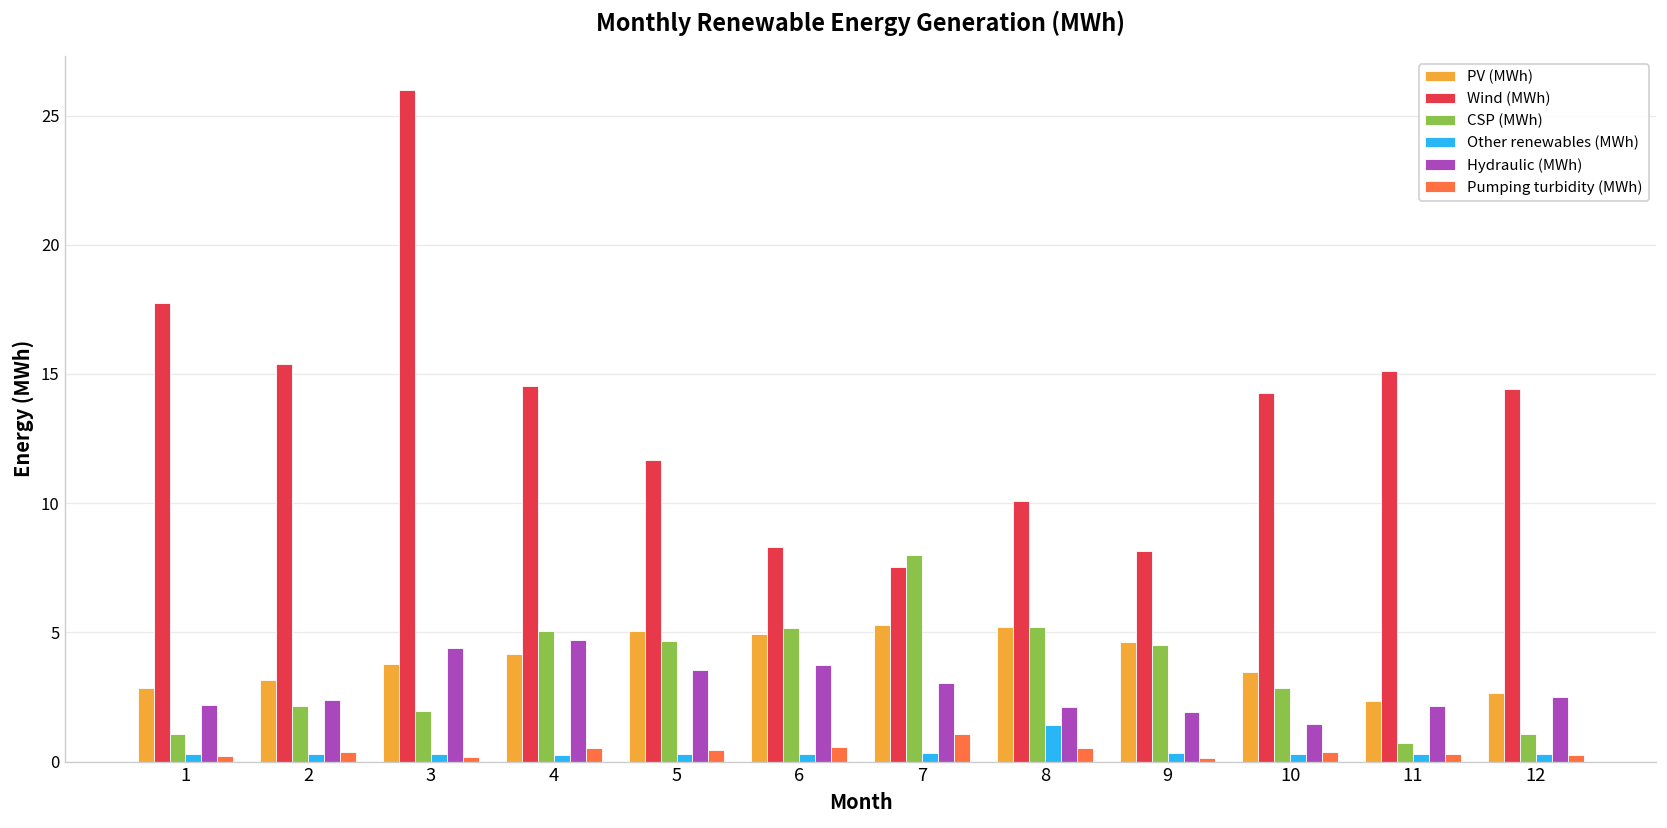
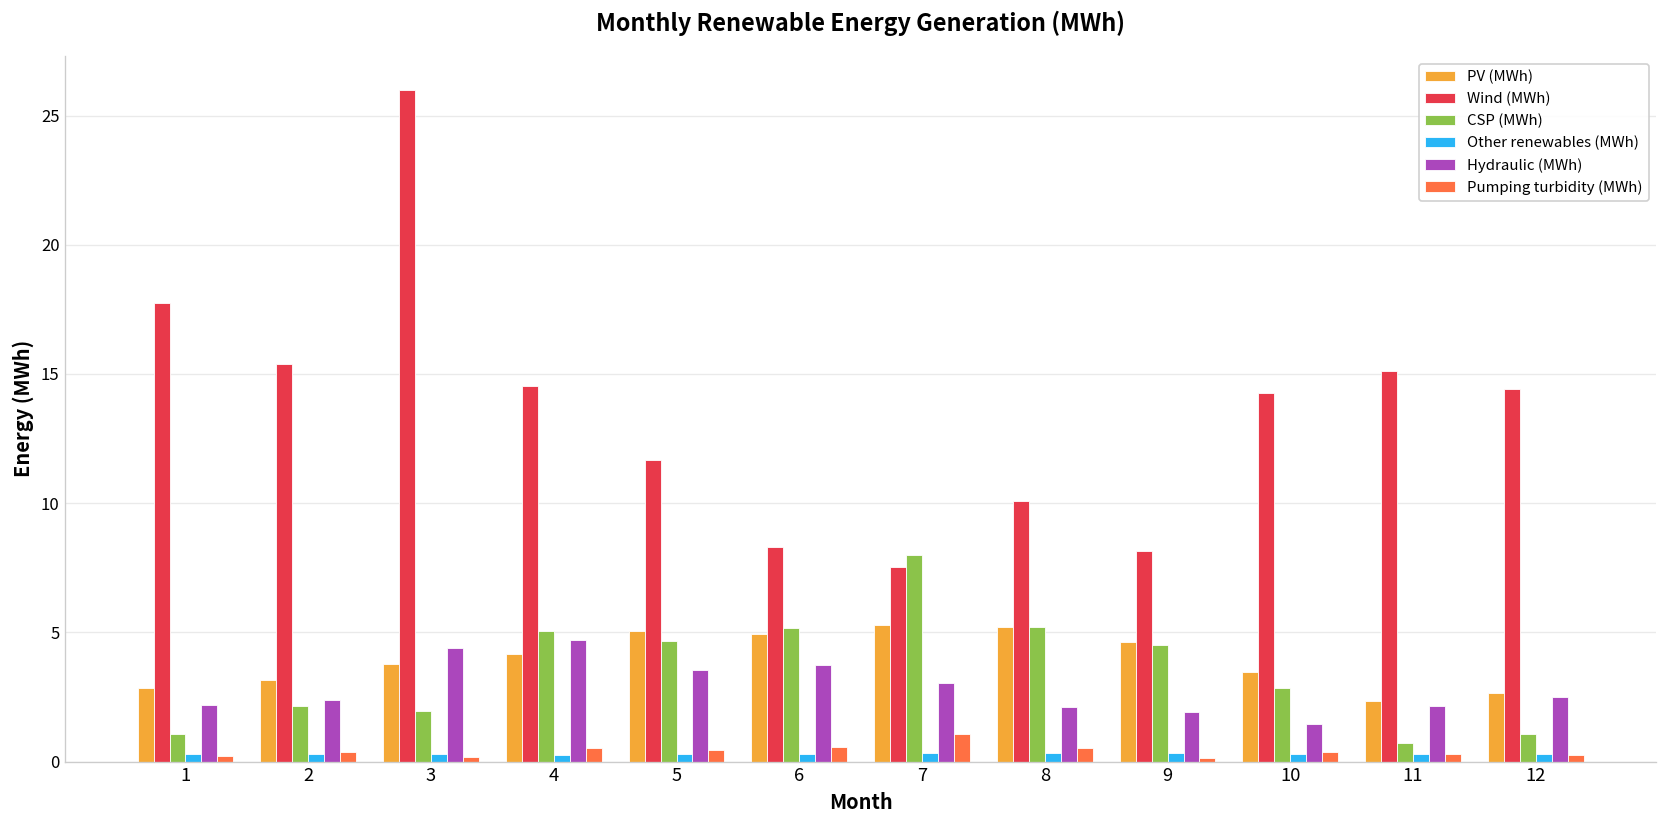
Other renewables (MWh), 8: 1.4 -> 0.3
